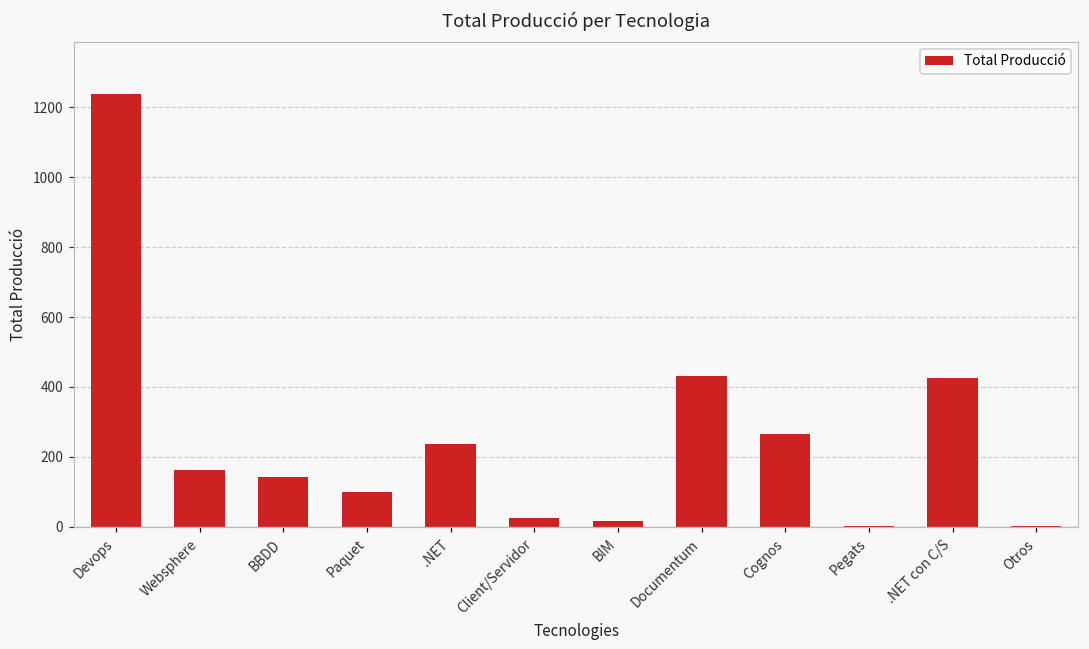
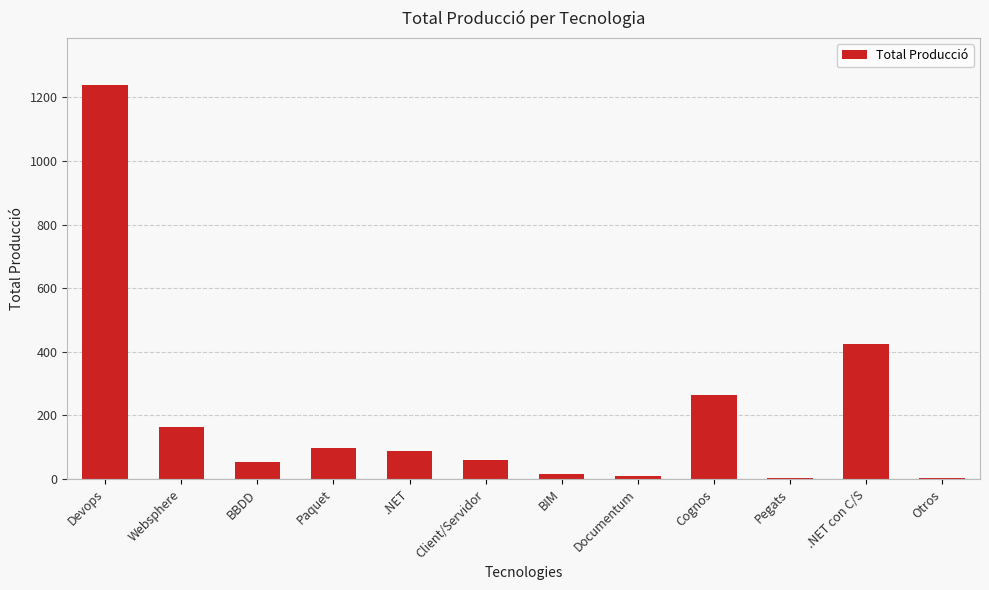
BBDD: 140 -> 50
.NET: 240 -> 90
Client/Servidor: 30 -> 60
Documentum: 430 -> 10
